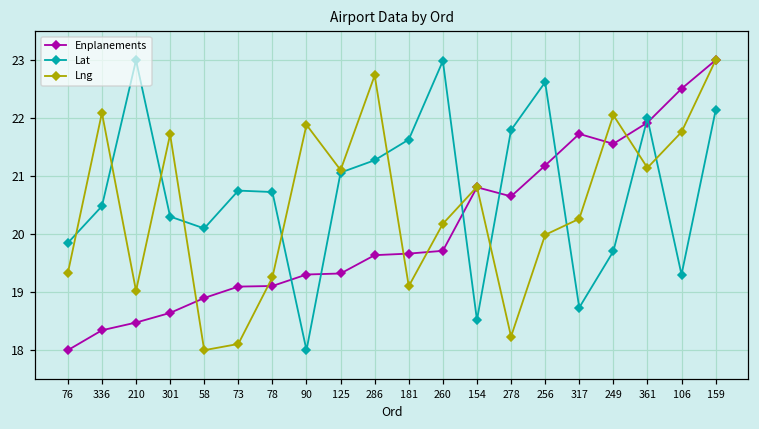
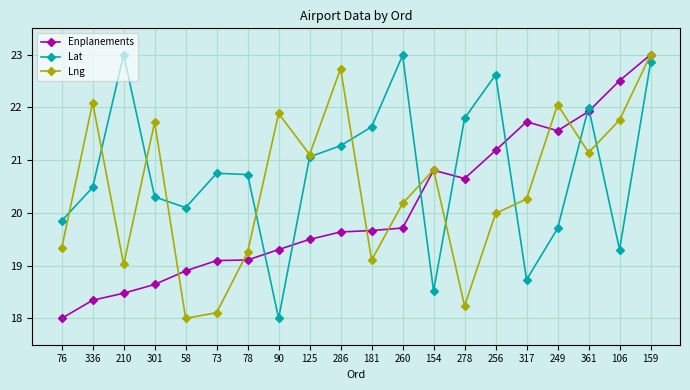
Enplanements, 125: 19.3 -> 19.5
Lat, 159: 22.1 -> 22.9
